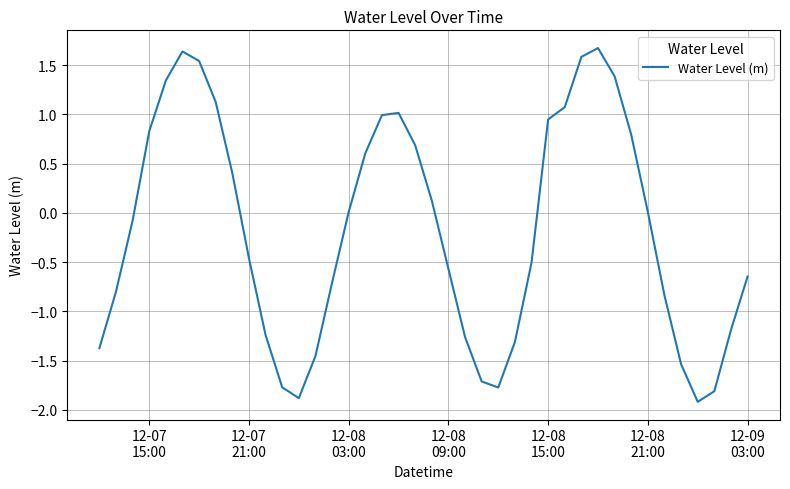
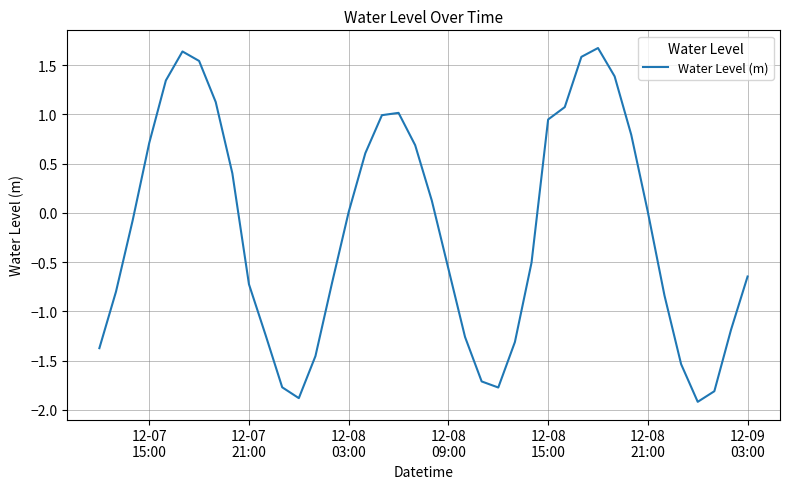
12-07 15:00: 0.8 -> 0.7
12-07 21:00: -0.5 -> -0.7
